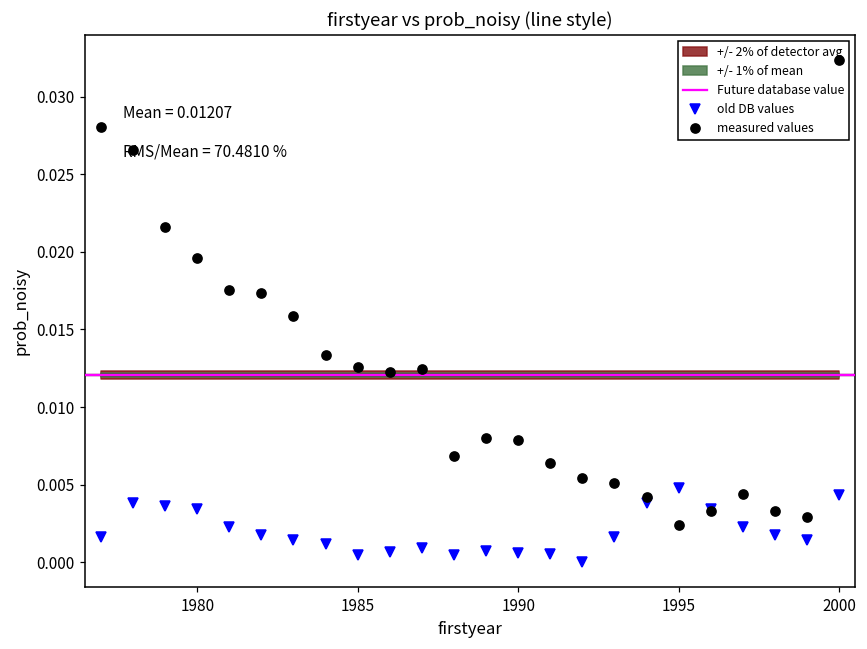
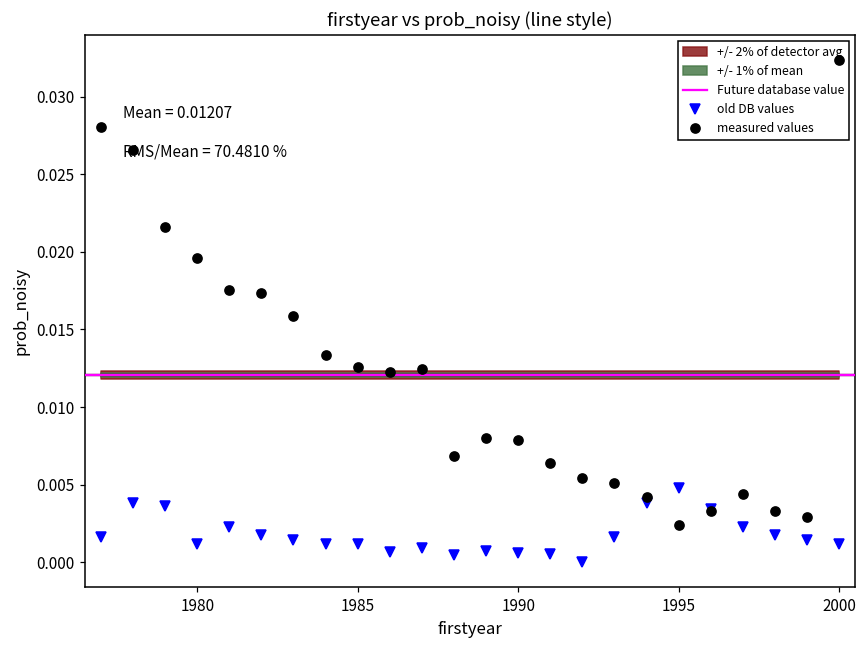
old DB values, 1980: 0.0035 -> 0.0012
old DB values, 1985: 0.0005 -> 0.0012
old DB values, 2000: 0.0043 -> 0.0012
